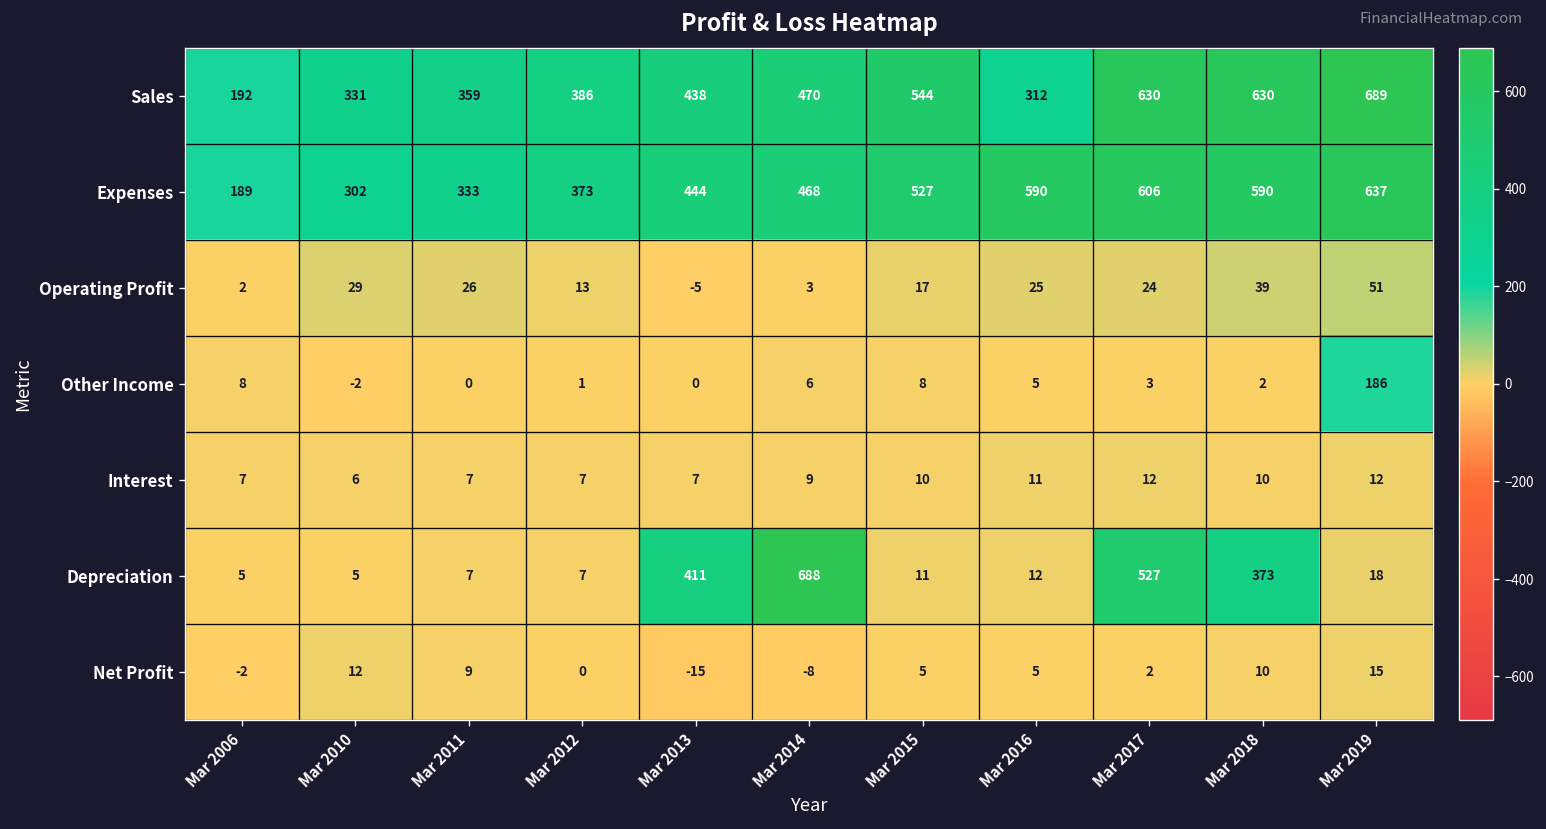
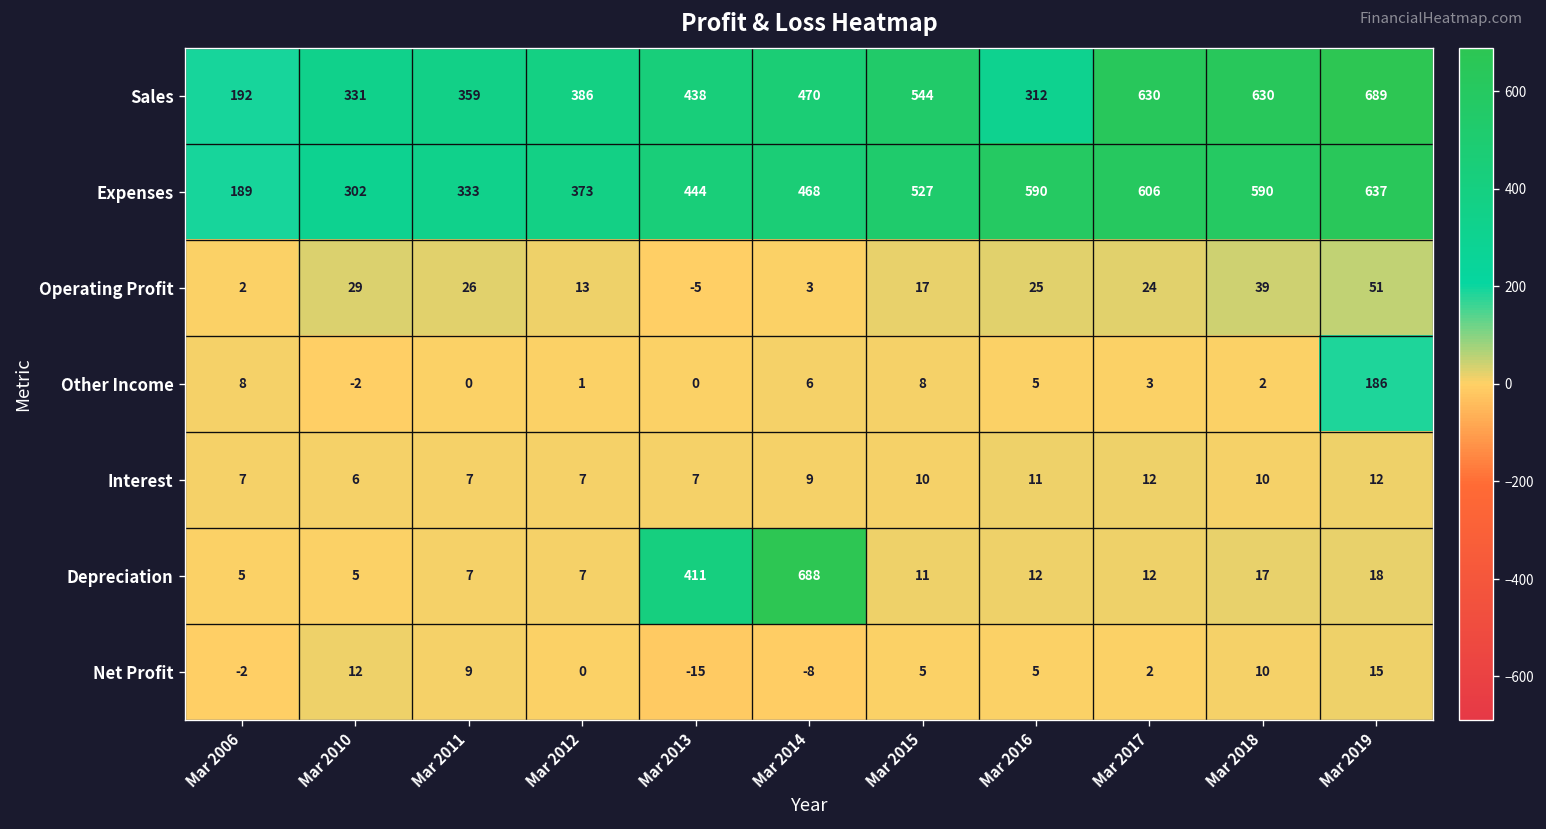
Depreciation, Mar 2017: 527 -> 12
Depreciation, Mar 2018: 373 -> 17
